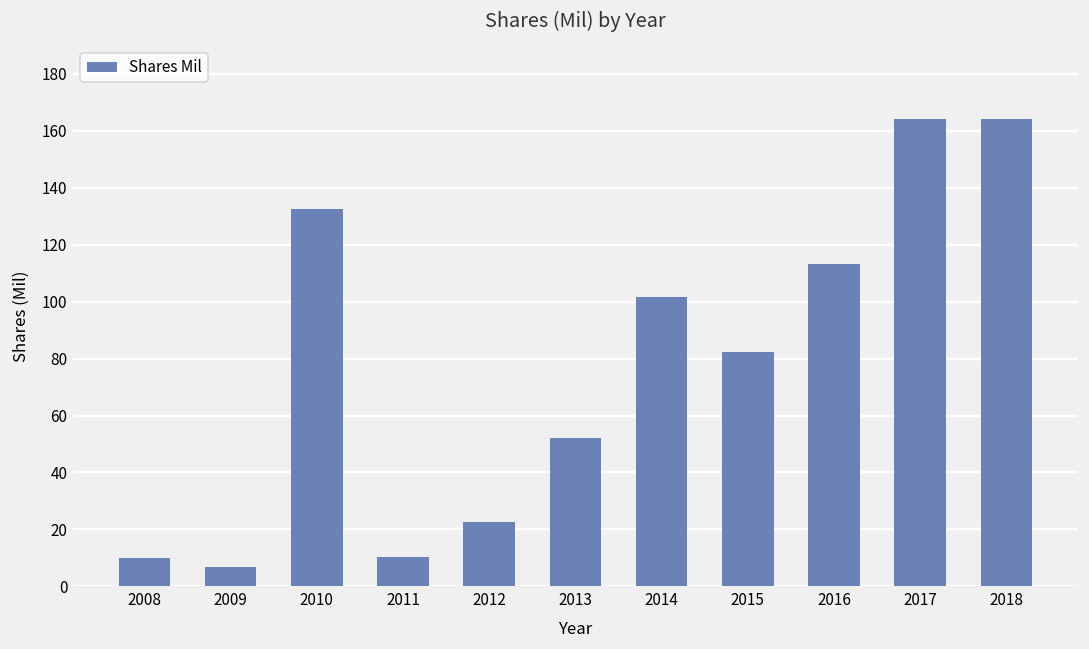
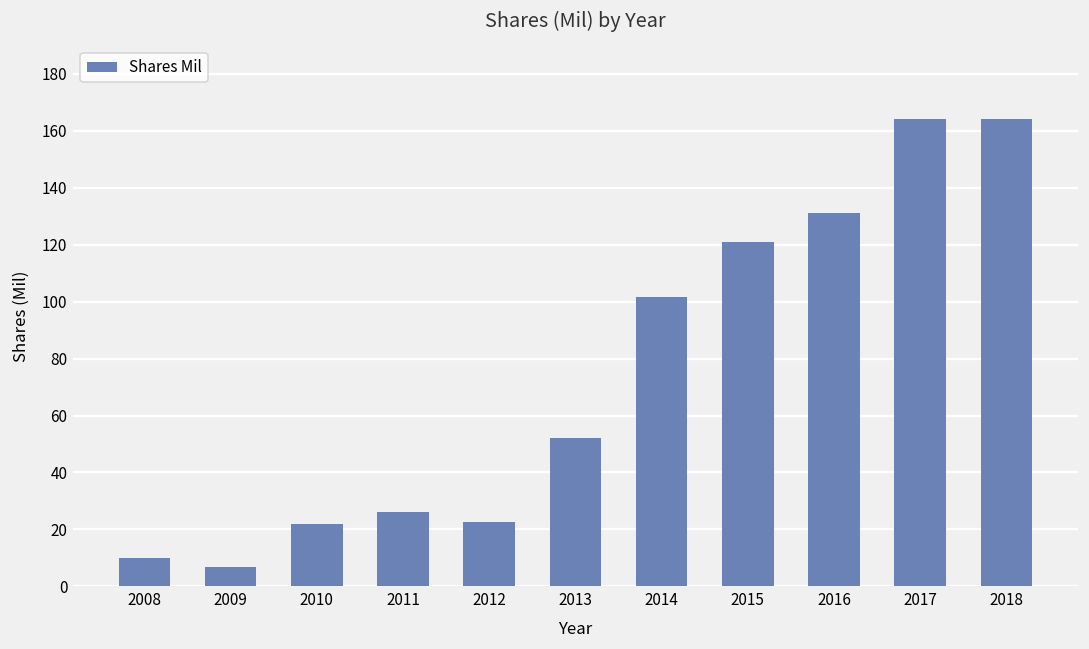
2010: 133 -> 22
2011: 10 -> 26
2015: 82 -> 121
2016: 113 -> 131
